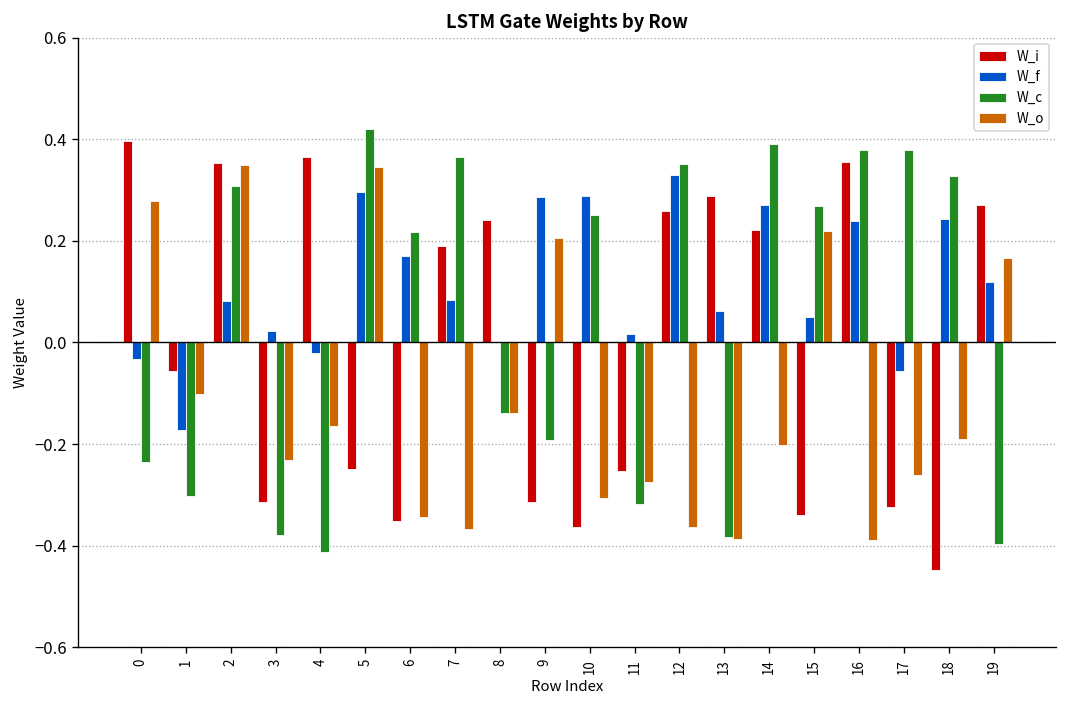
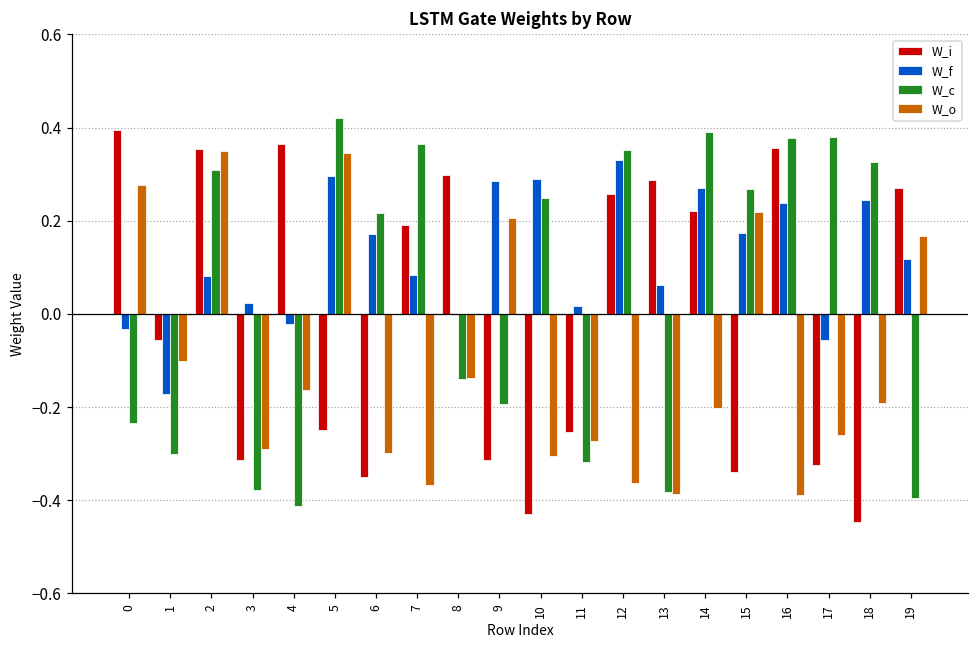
W_o, 3: -0.23 -> -0.29
W_o, 6: -0.34 -> -0.30
W_i, 8: 0.24 -> 0.30
W_i, 10: -0.36 -> -0.43
W_f, 15: 0.05 -> 0.17
